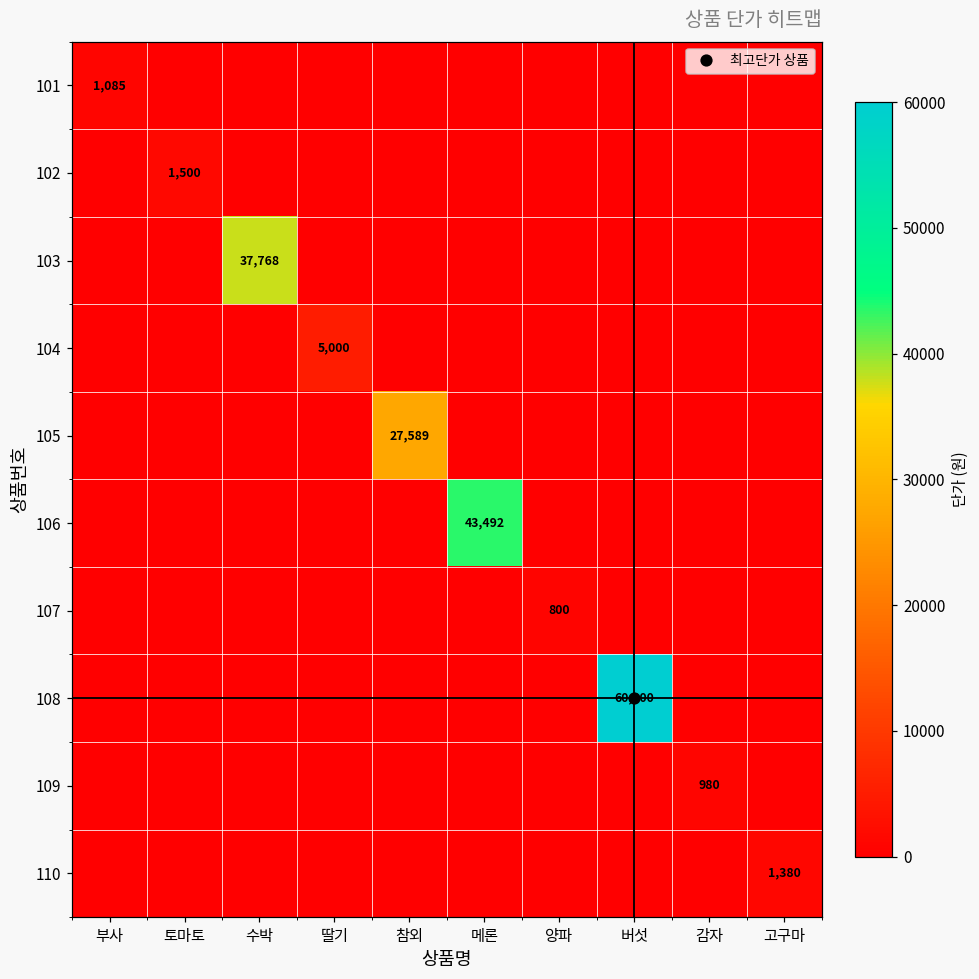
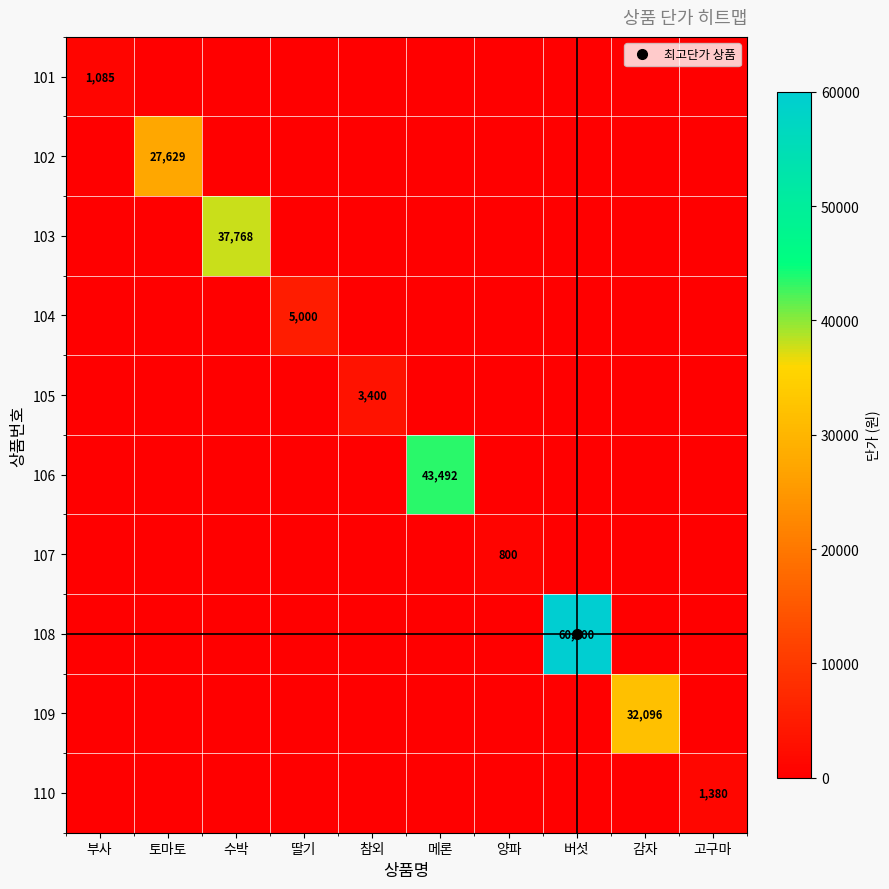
102, 토마토: 1,500 -> 27,629
105, 참외: 27,589 -> 3,400
109, 감자: 980 -> 32,096
